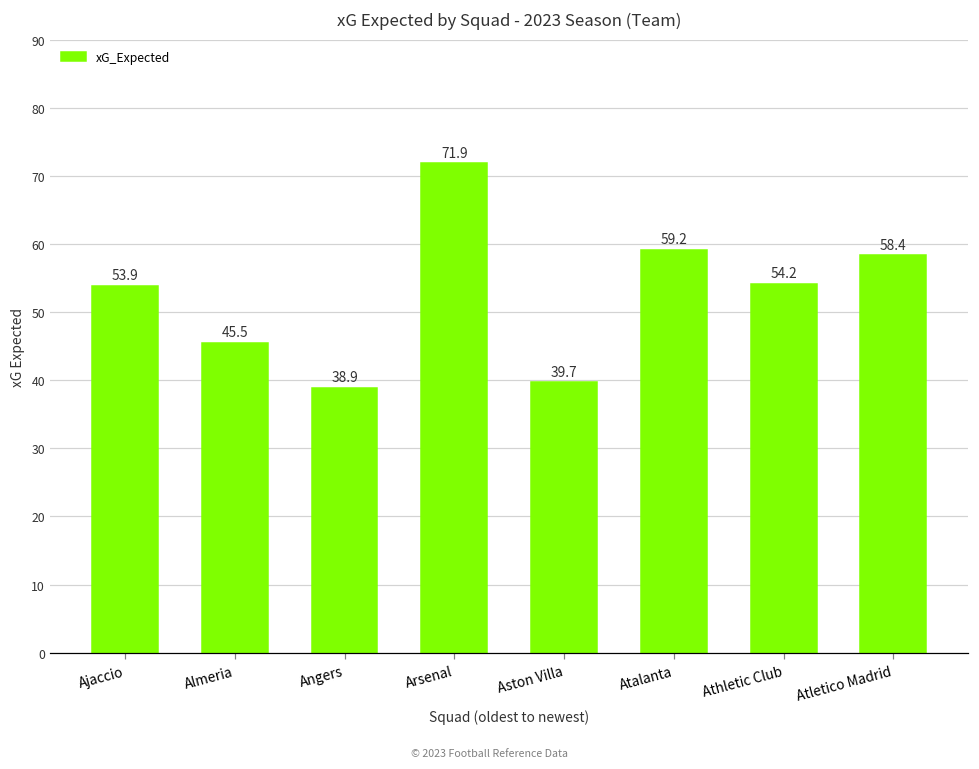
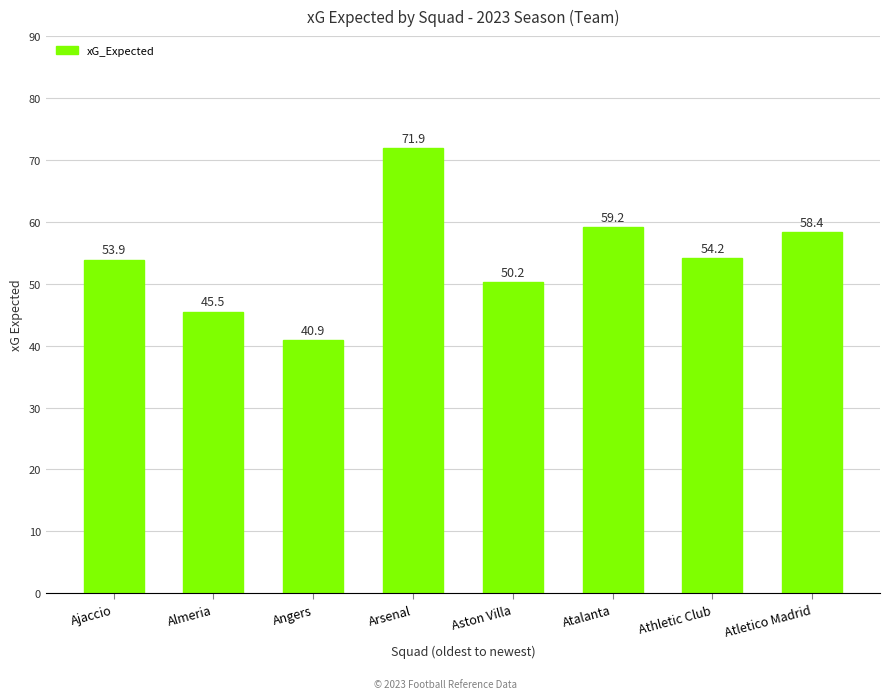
Angers: 38.9 -> 40.9
Aston Villa: 39.7 -> 50.2
